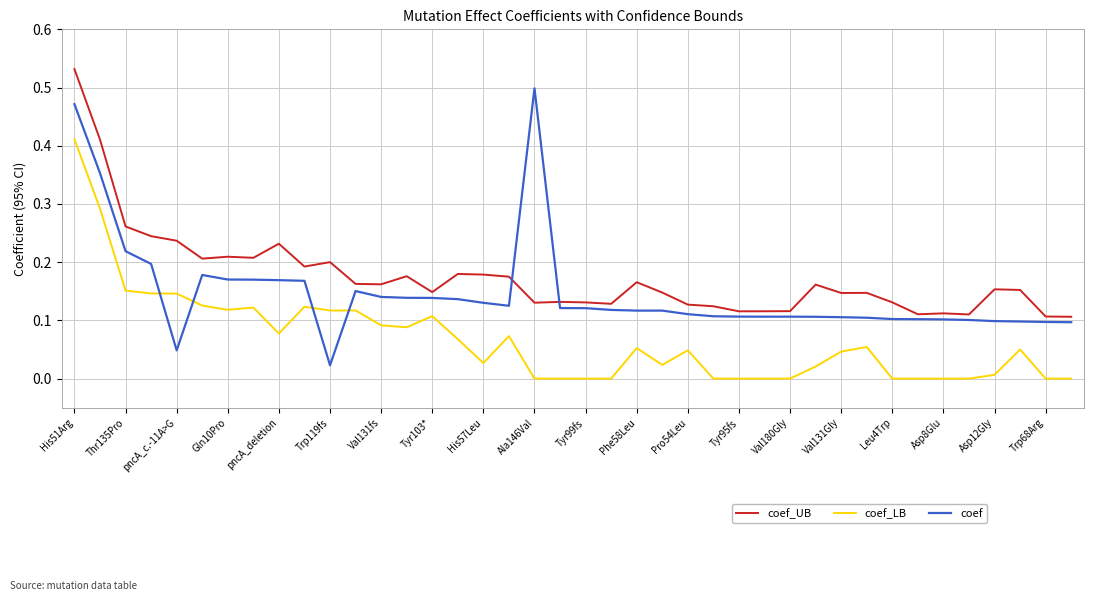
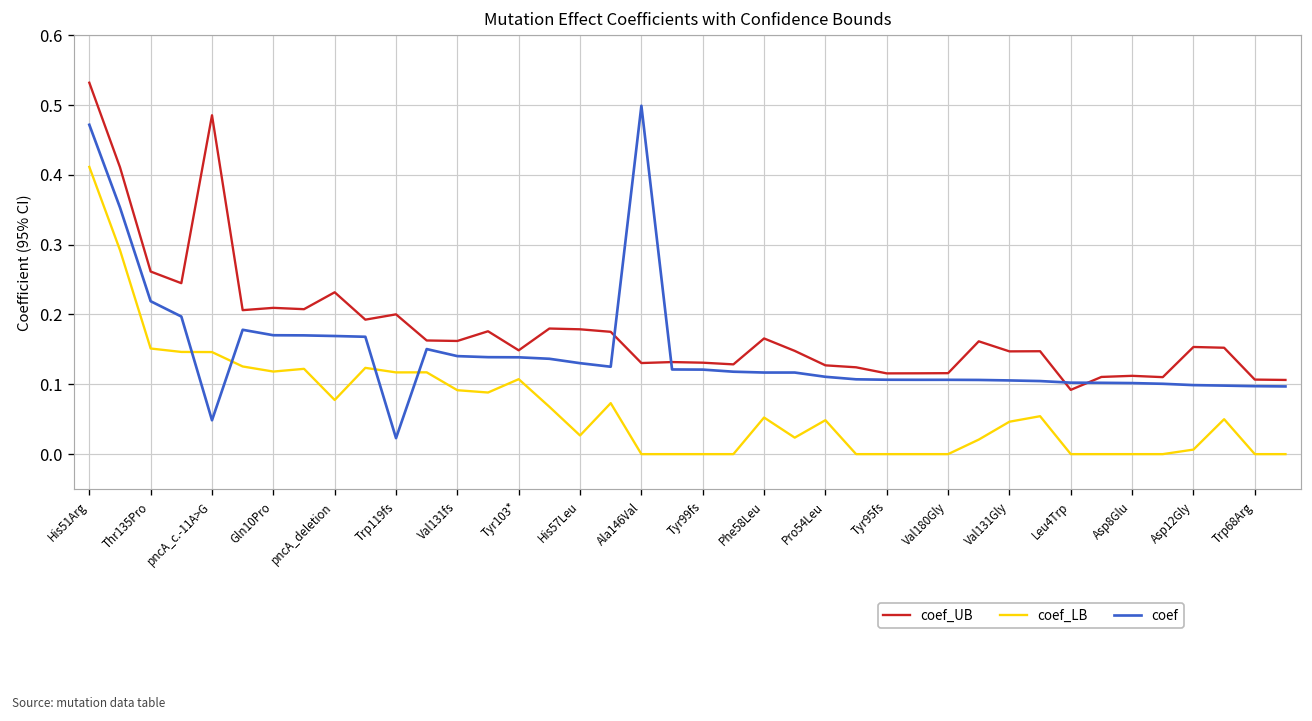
coef_UB, pncA_c.-11A>G: 0.24 -> 0.49
coef_UB, Leu4Trp: 0.13 -> 0.09
